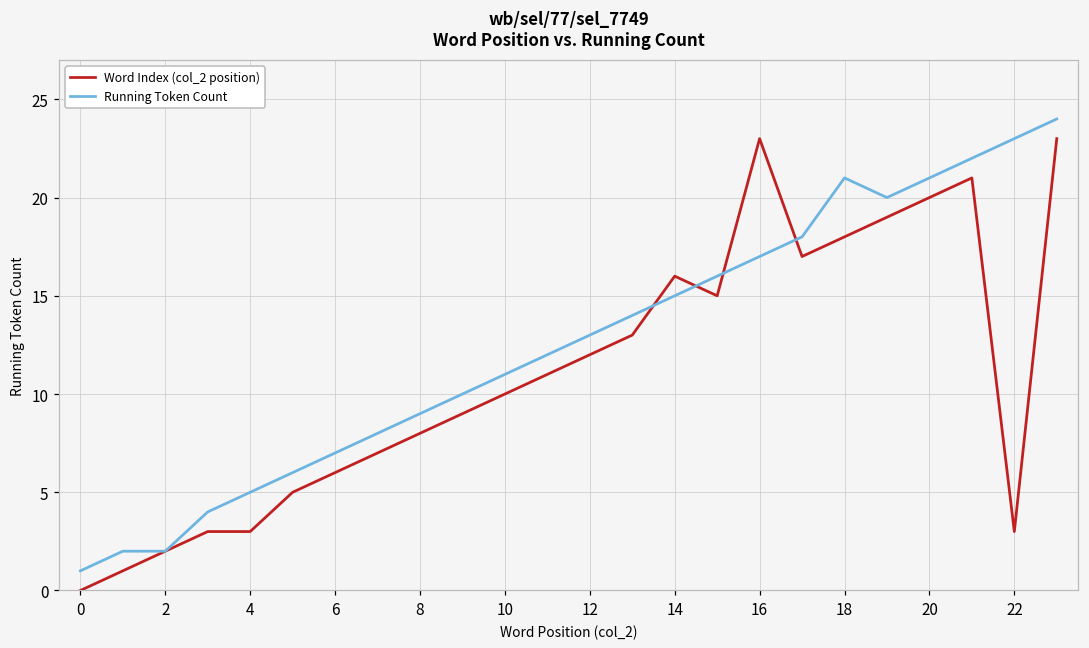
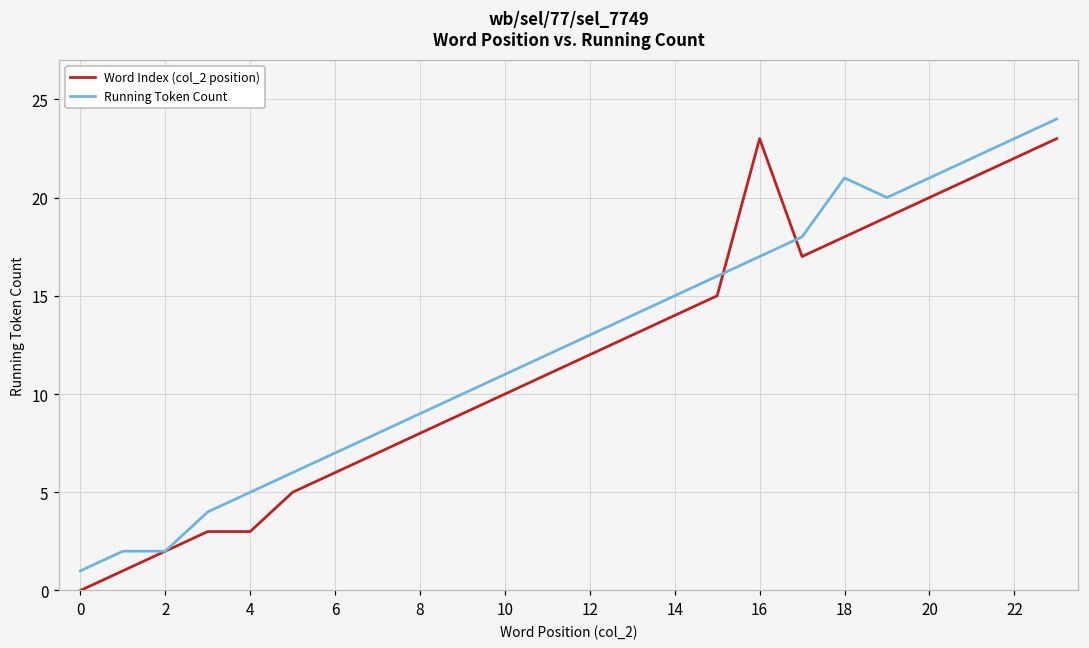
Word Index (col_2 position), 14: 16 -> 14
Word Index (col_2 position), 22: 3 -> 22
